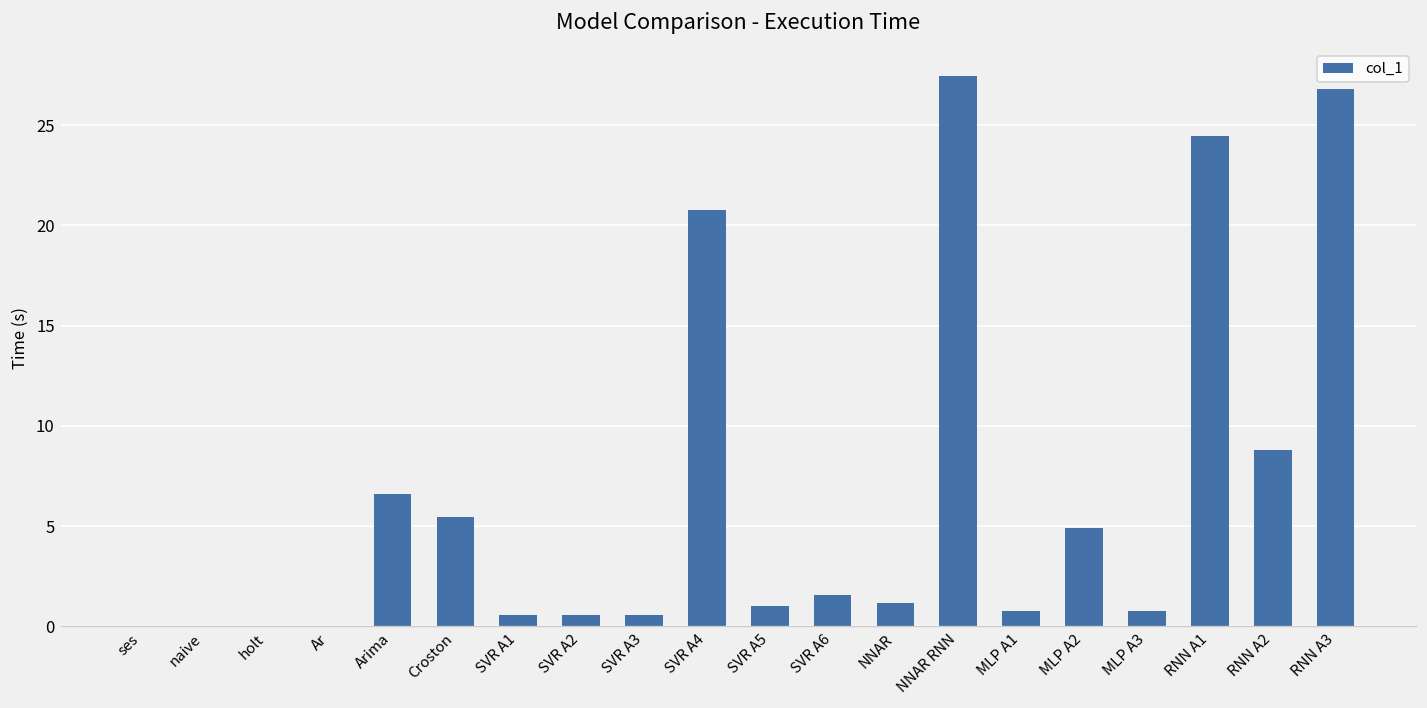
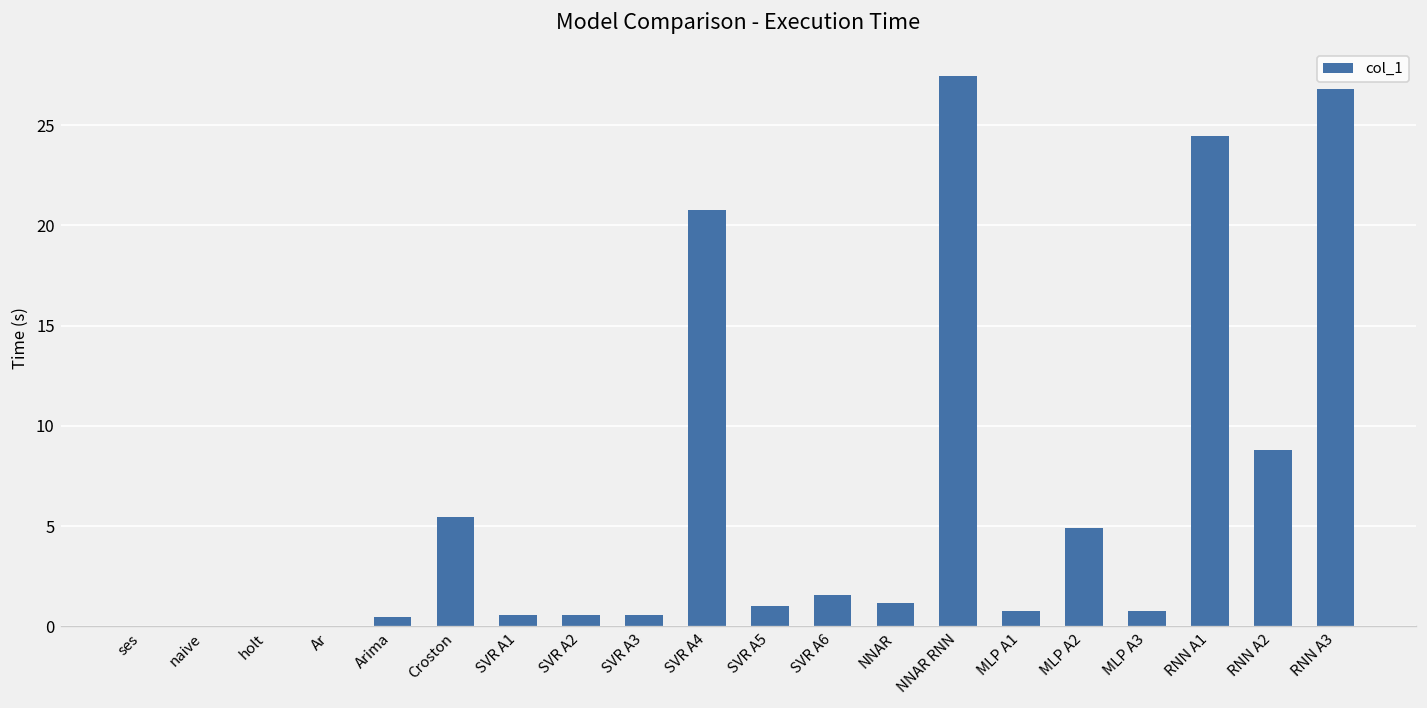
Arima: 6.6 -> 0.5
